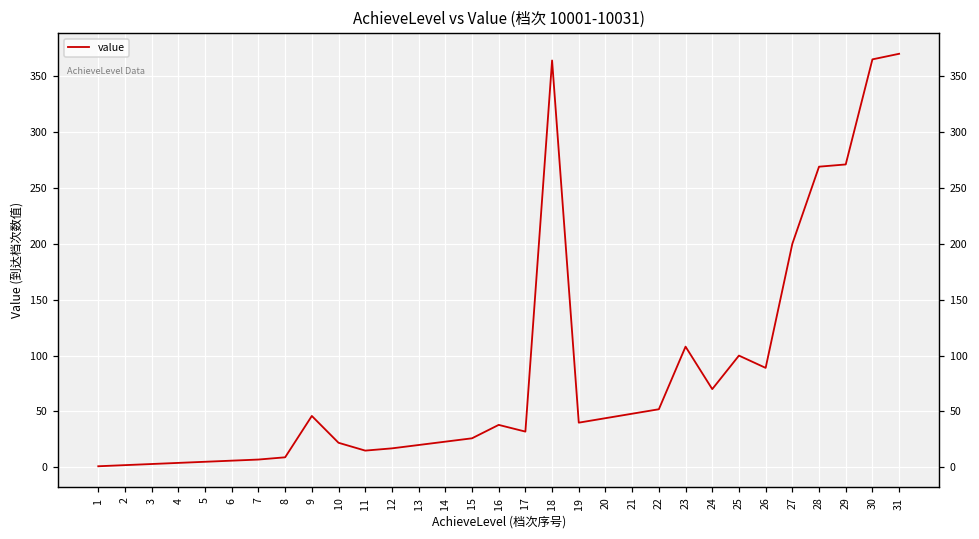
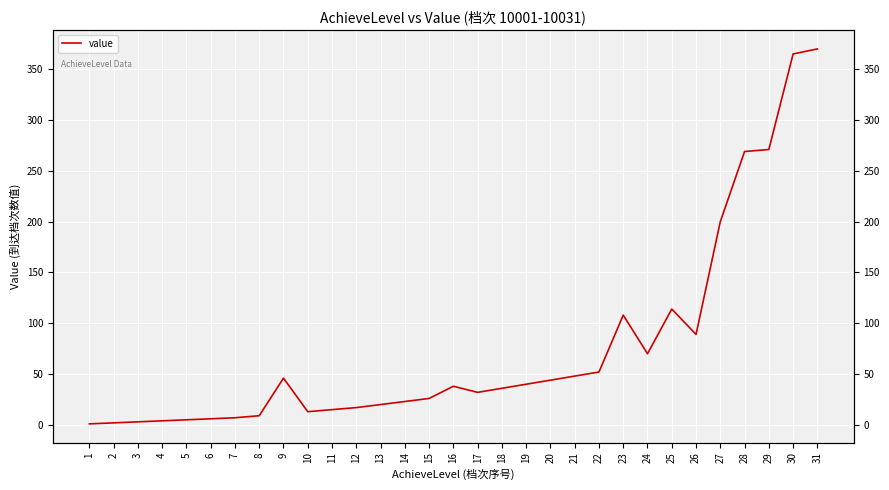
10: 22 -> 13
18: 364 -> 36
25: 100 -> 114
